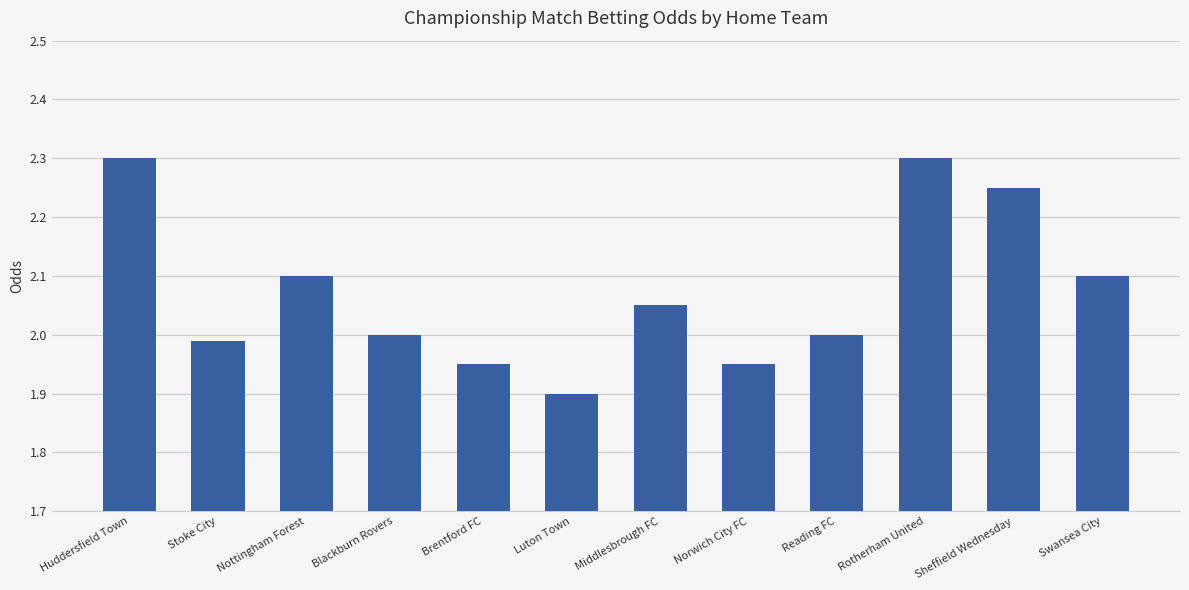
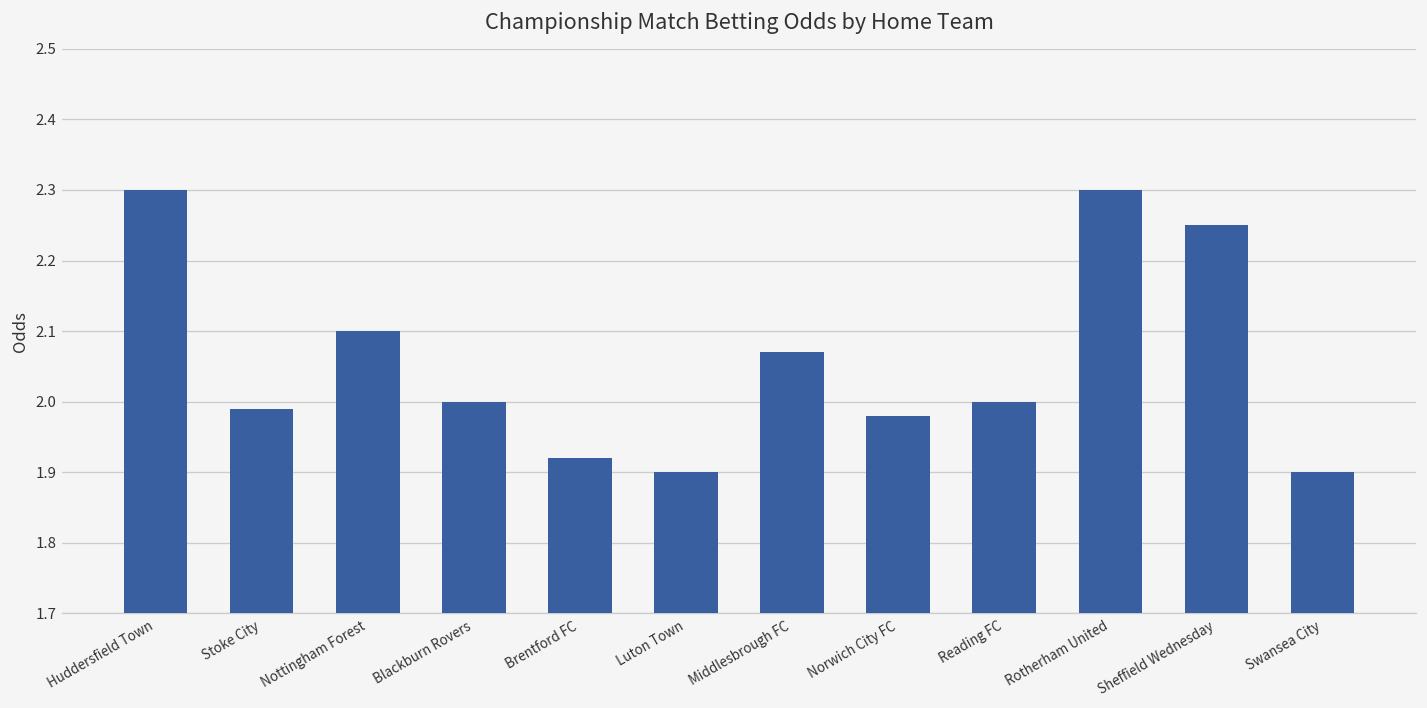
Brentford FC: 1.95 -> 1.92
Middlesbrough FC: 2.05 -> 2.07
Norwich City FC: 1.95 -> 1.98
Swansea City: 2.1 -> 1.9
